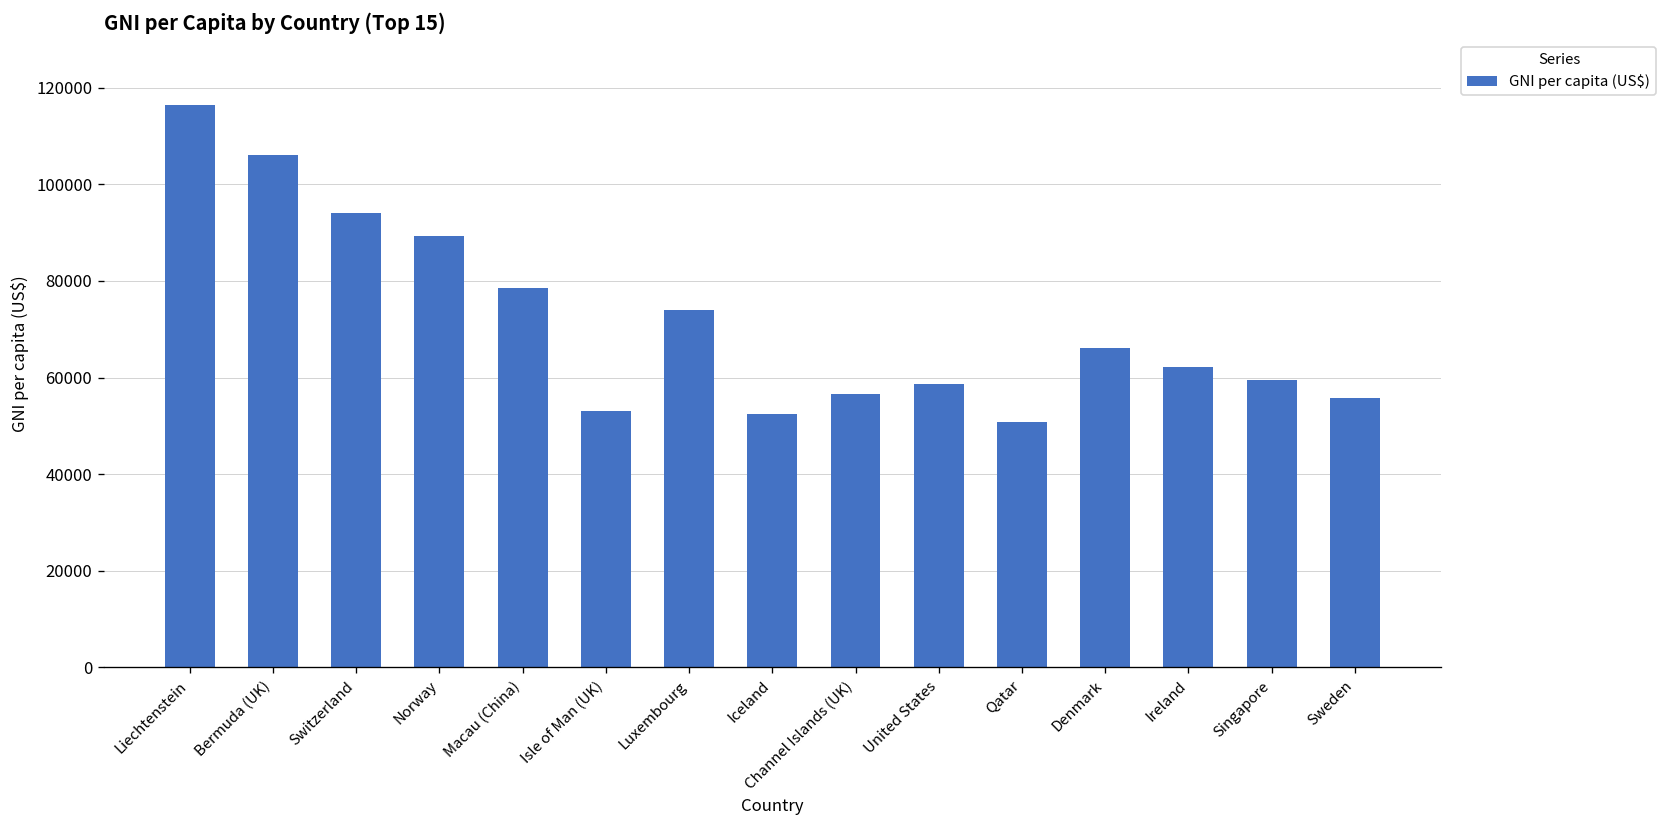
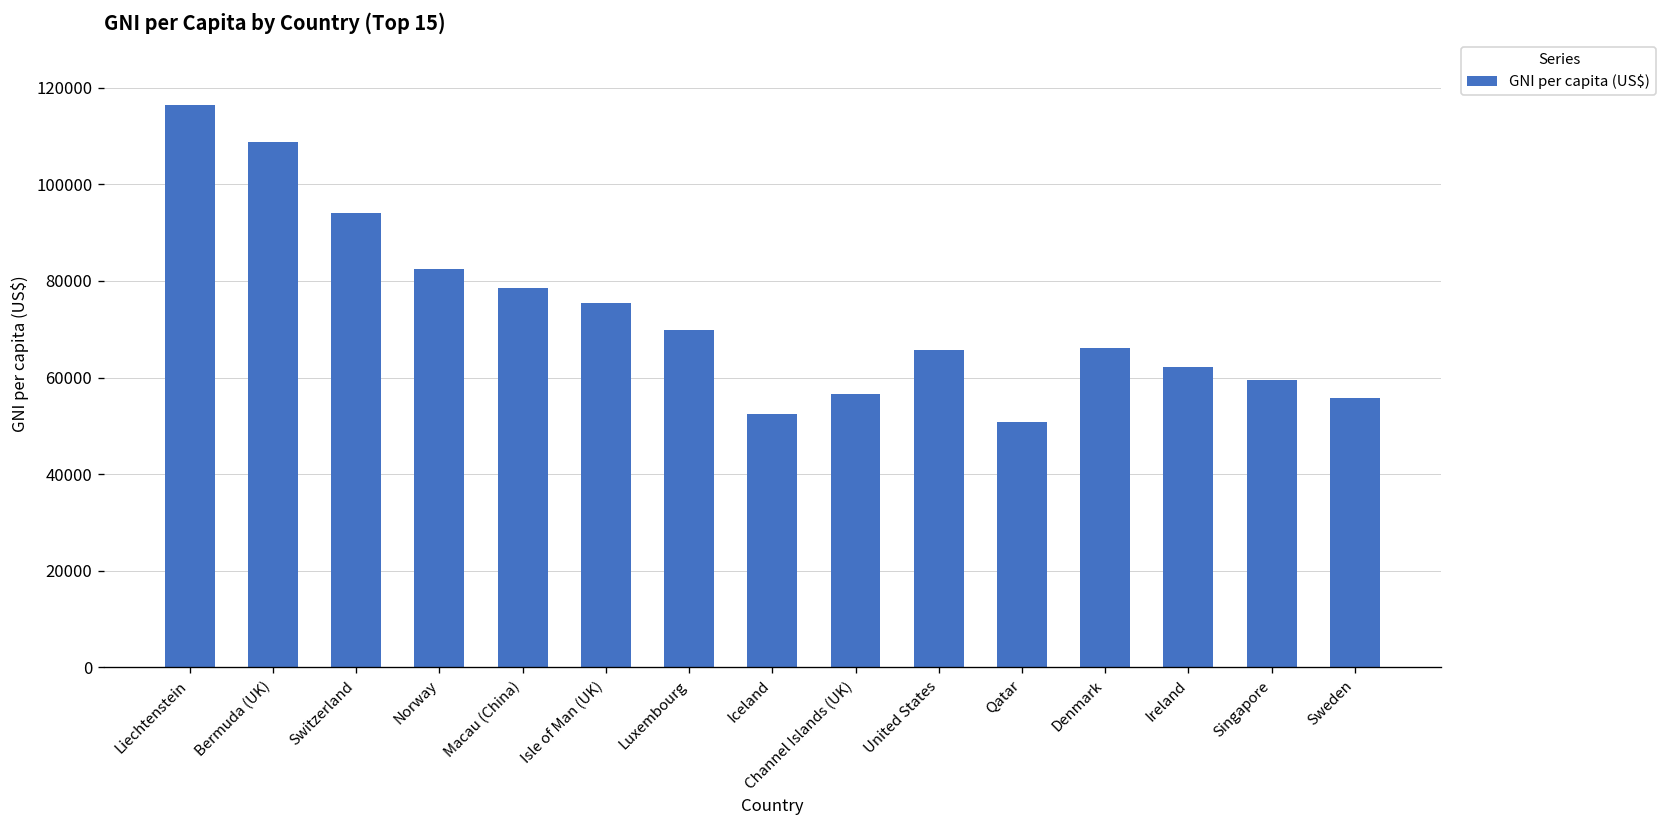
Bermuda (UK): 106000 -> 109000
Norway: 89000 -> 83000
Isle of Man (UK): 53000 -> 75000
Luxembourg: 74000 -> 70000
United States: 59000 -> 66000
